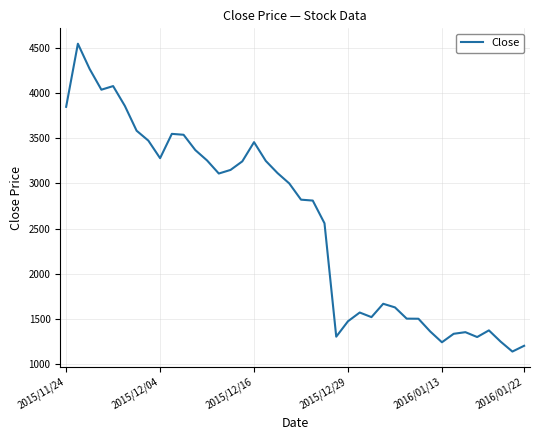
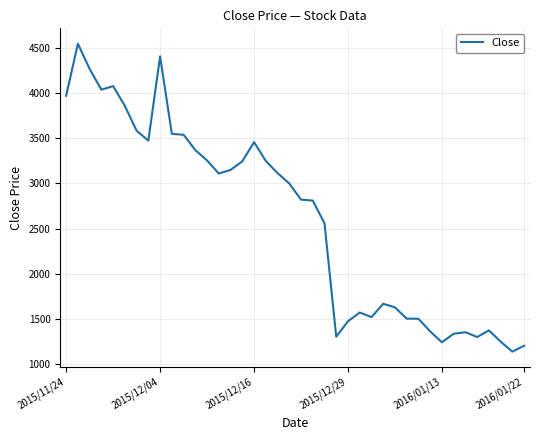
2015/11/24: 3900 -> 4000
2015/12/04: 3300 -> 4400
